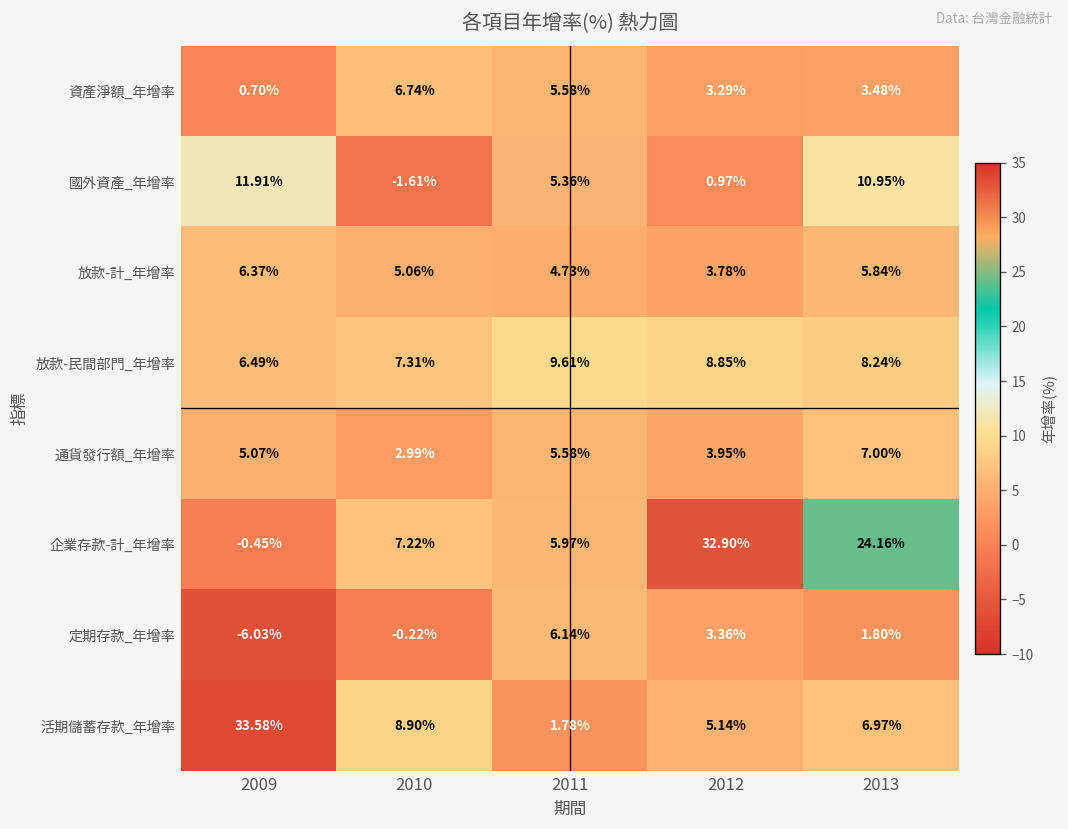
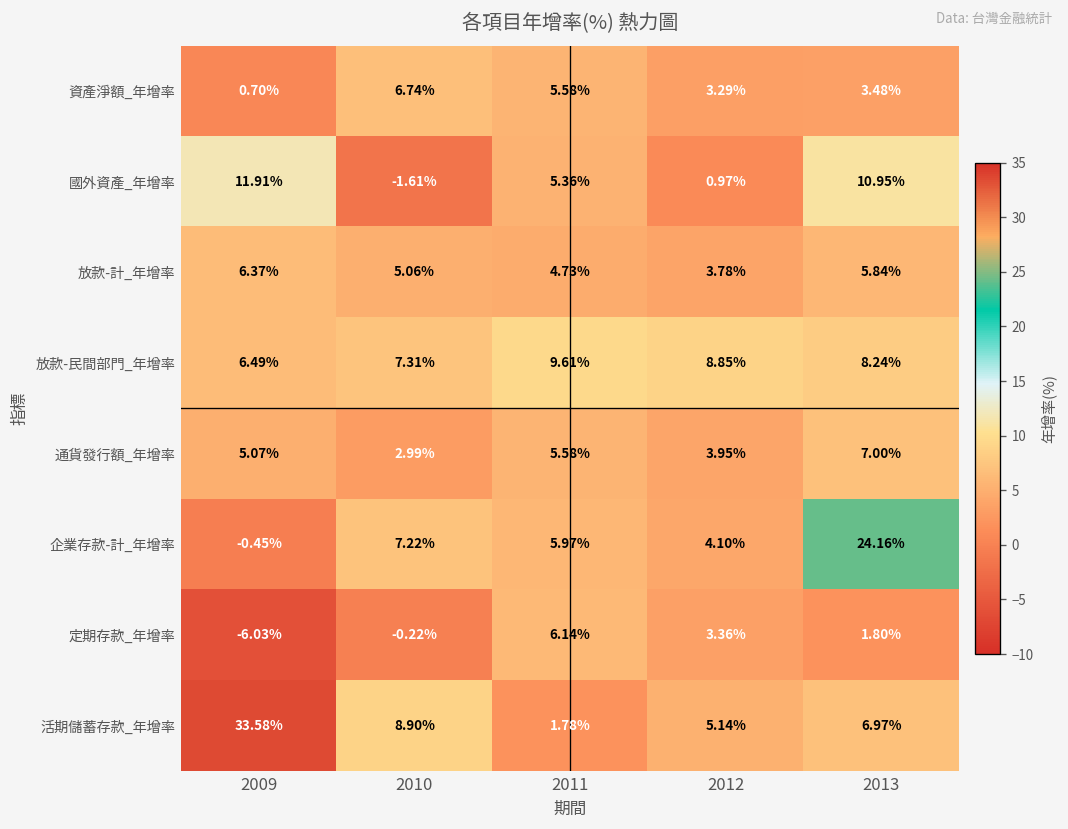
企業存款-計_年增率, 2012: 32.90% -> 4.10%
